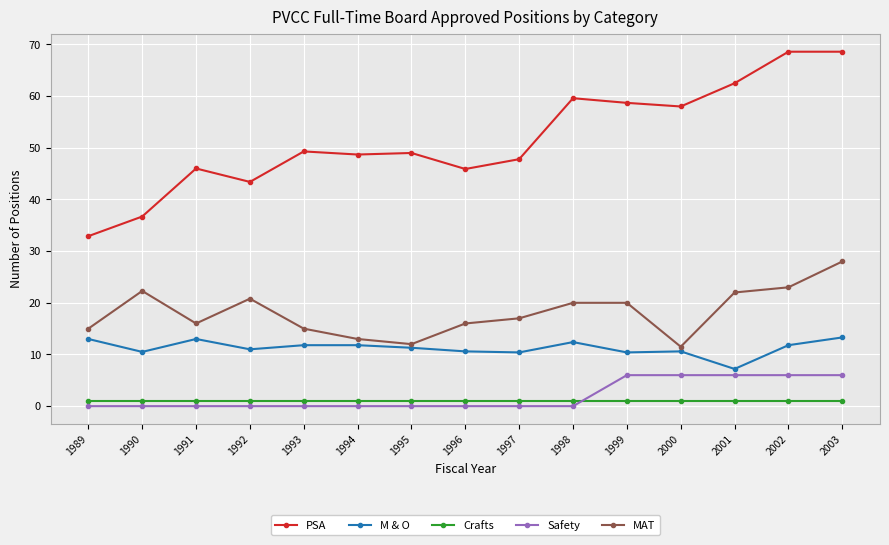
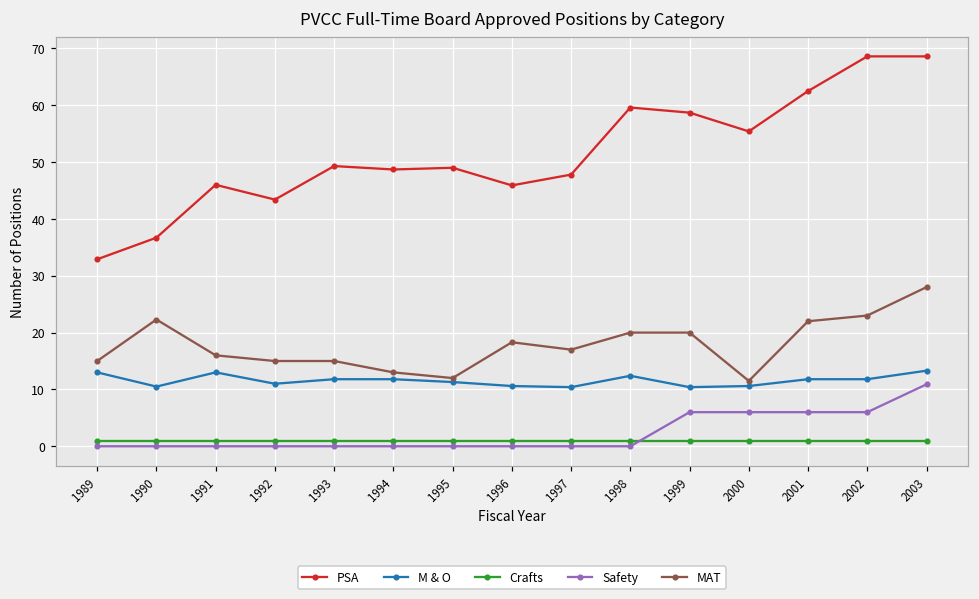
MAT, 1992: 21 -> 15
MAT, 1996: 16 -> 18
PSA, 2000: 58 -> 55
M & O, 2001: 7 -> 12
Safety, 2003: 6 -> 11
